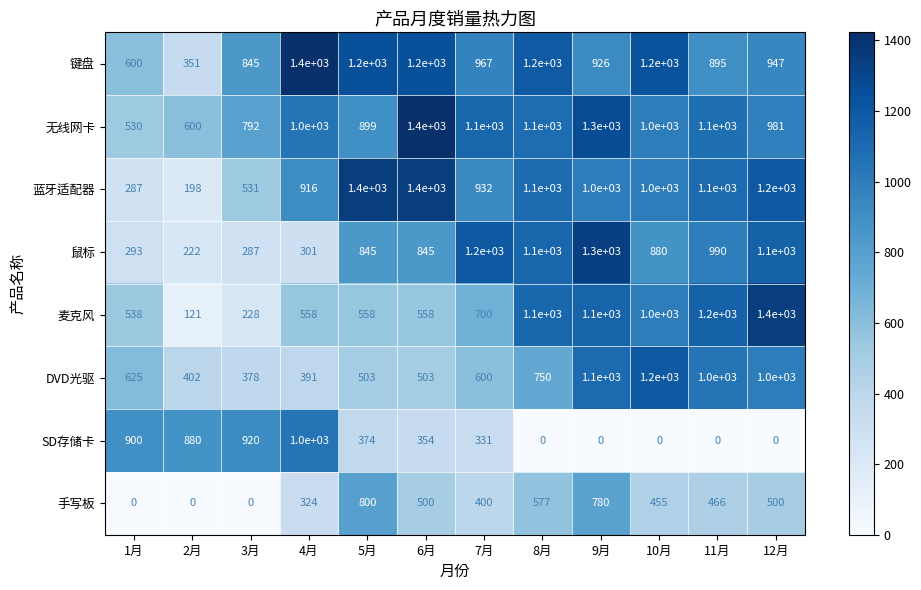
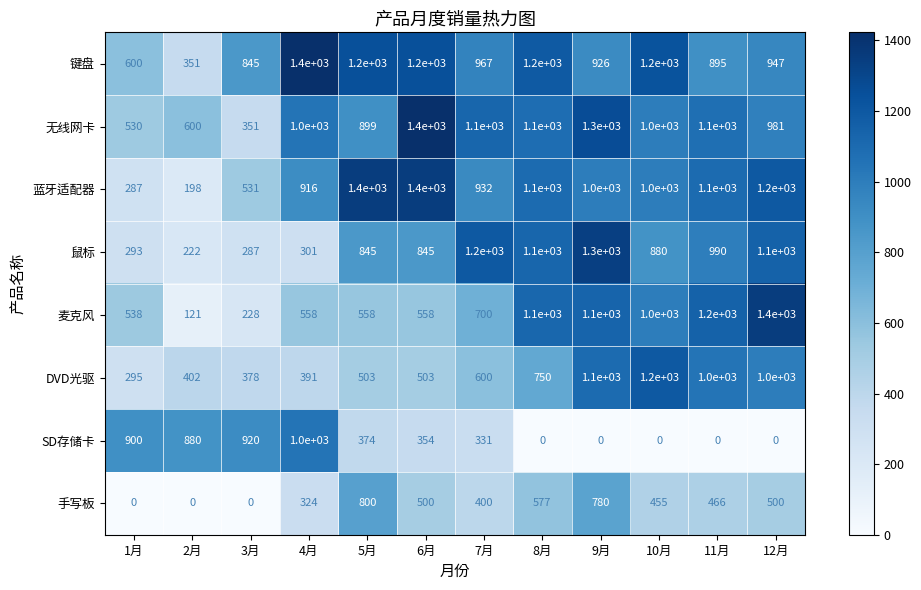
无线网卡, 3月: 792 -> 351
DVD光驱, 1月: 625 -> 295
